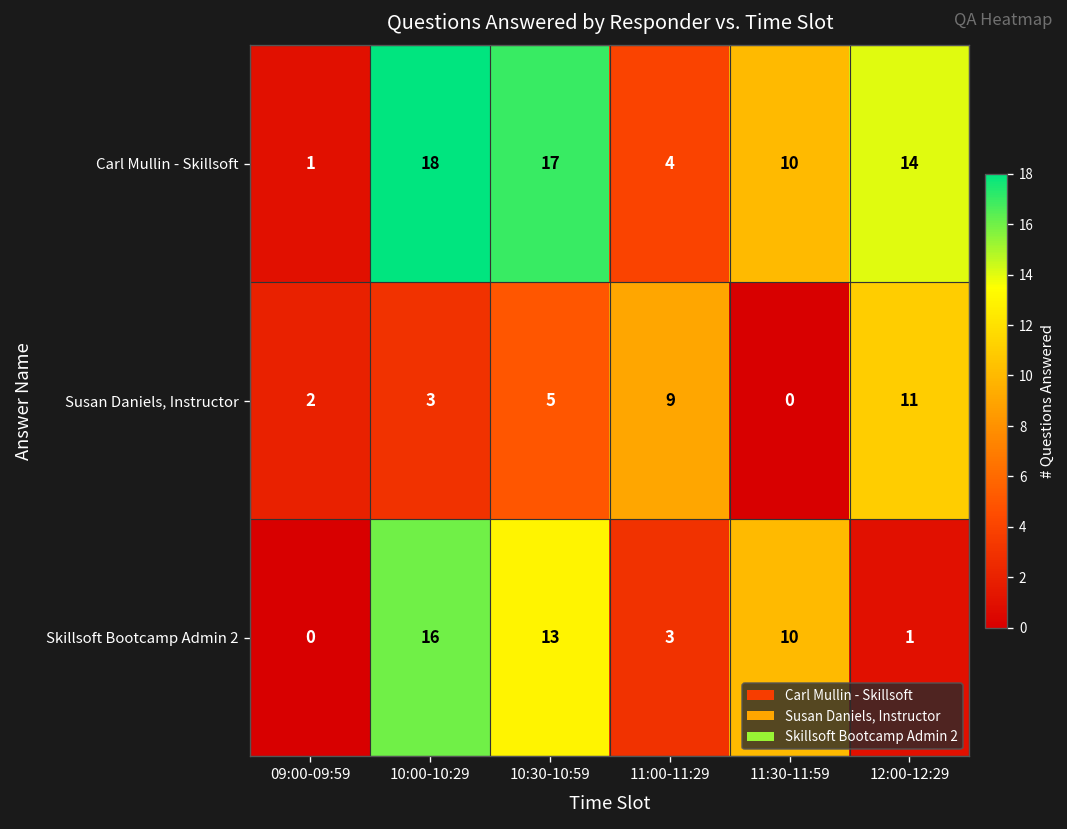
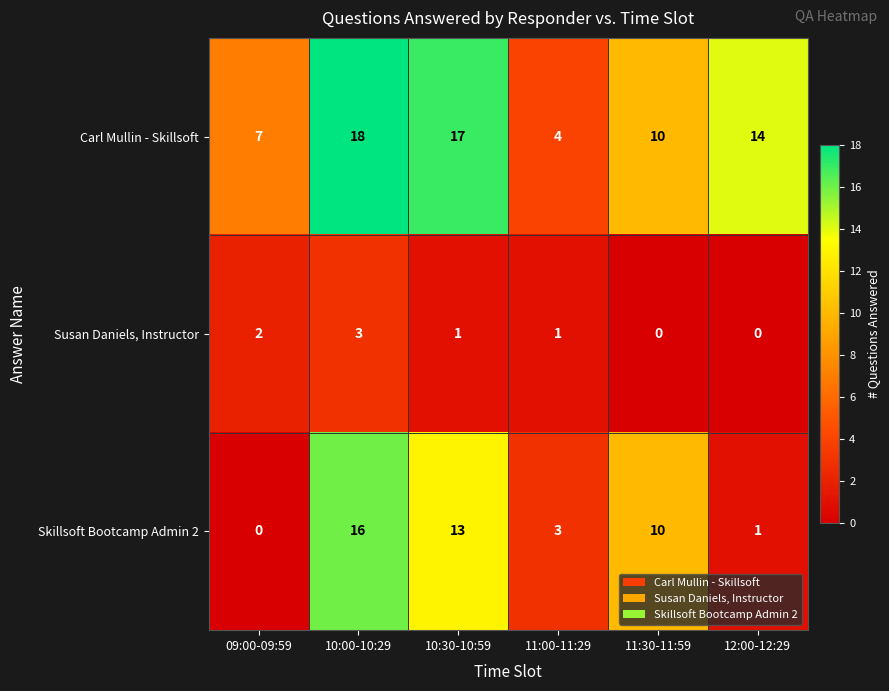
Carl Mullin - Skillsoft, 09:00-09:59: 1 -> 7
Susan Daniels, Instructor, 10:30-10:59: 5 -> 1
Susan Daniels, Instructor, 11:00-11:29: 9 -> 1
Susan Daniels, Instructor, 12:00-12:29: 11 -> 0
